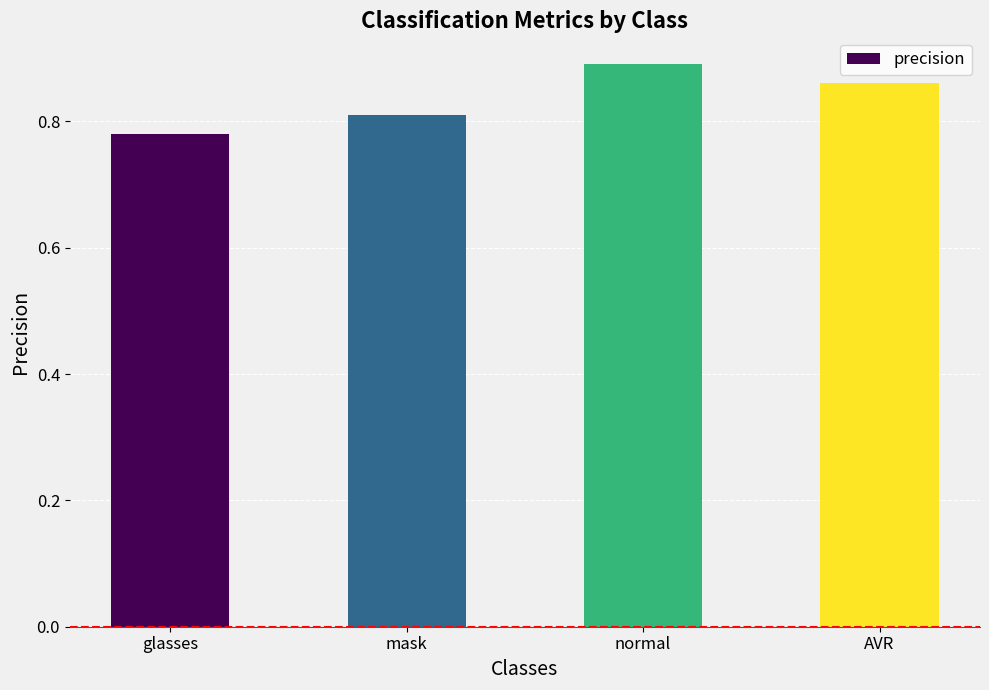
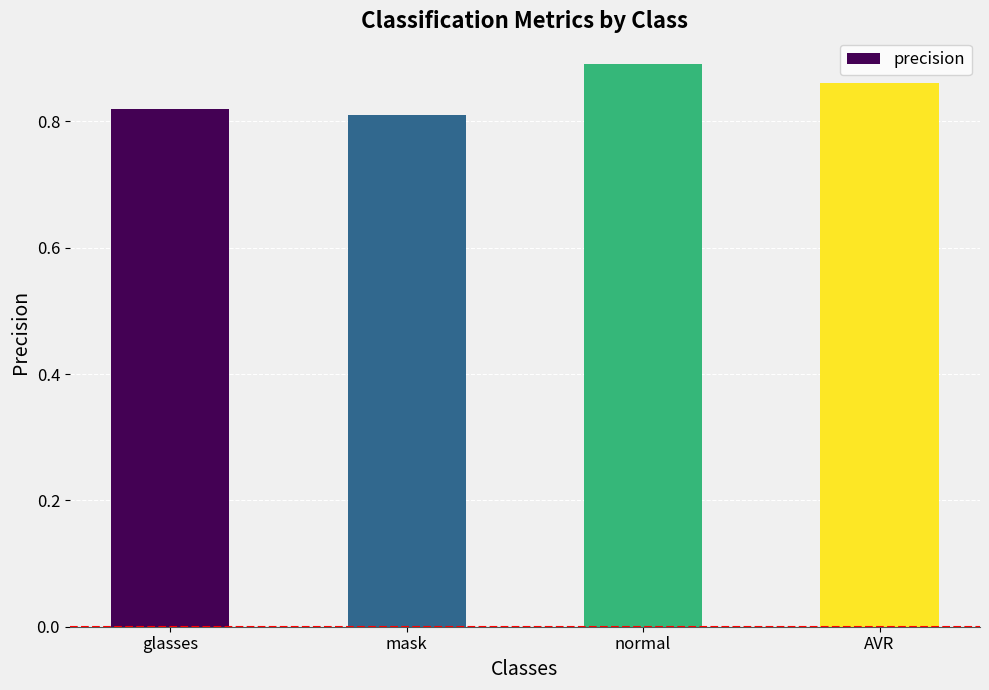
glasses: 0.78 -> 0.82
